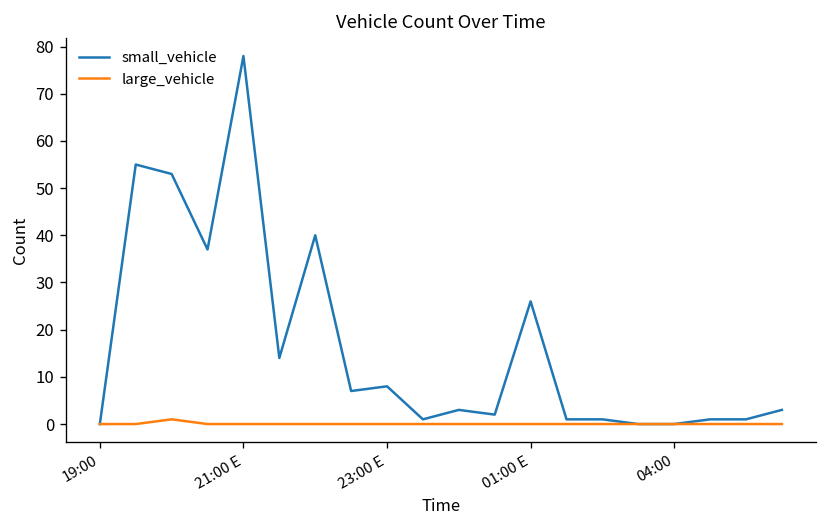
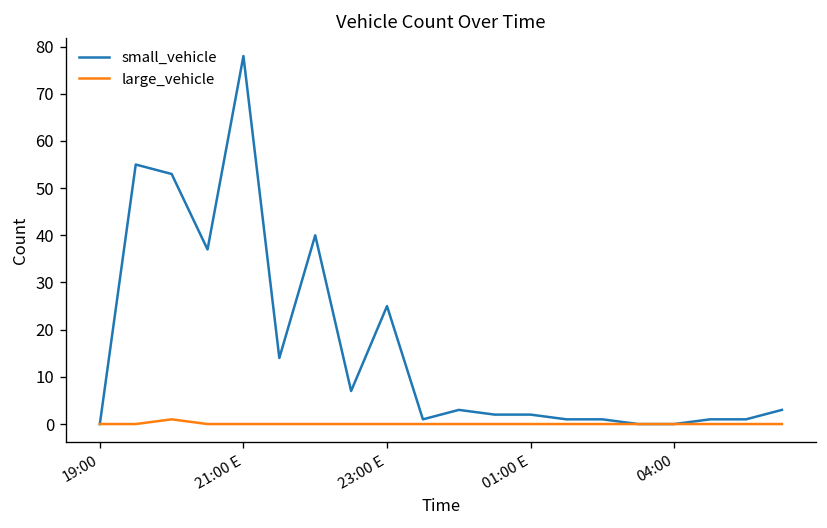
small_vehicle, 23:00 E: 8 -> 25
small_vehicle, 01:00 E: 26 -> 2
